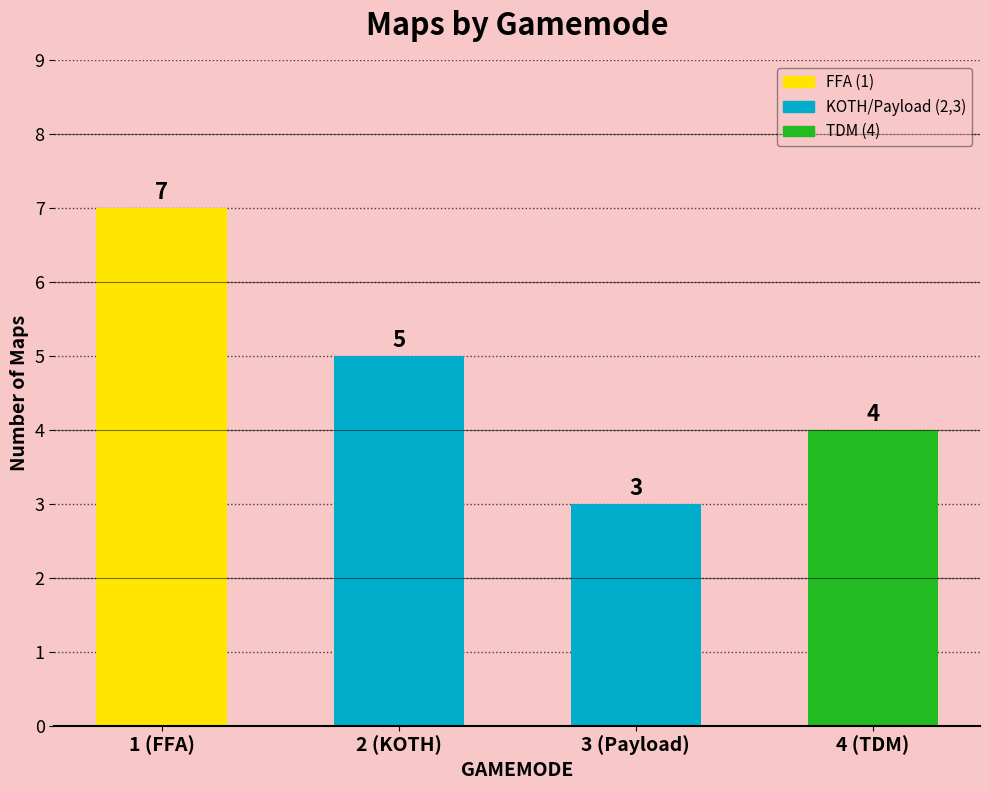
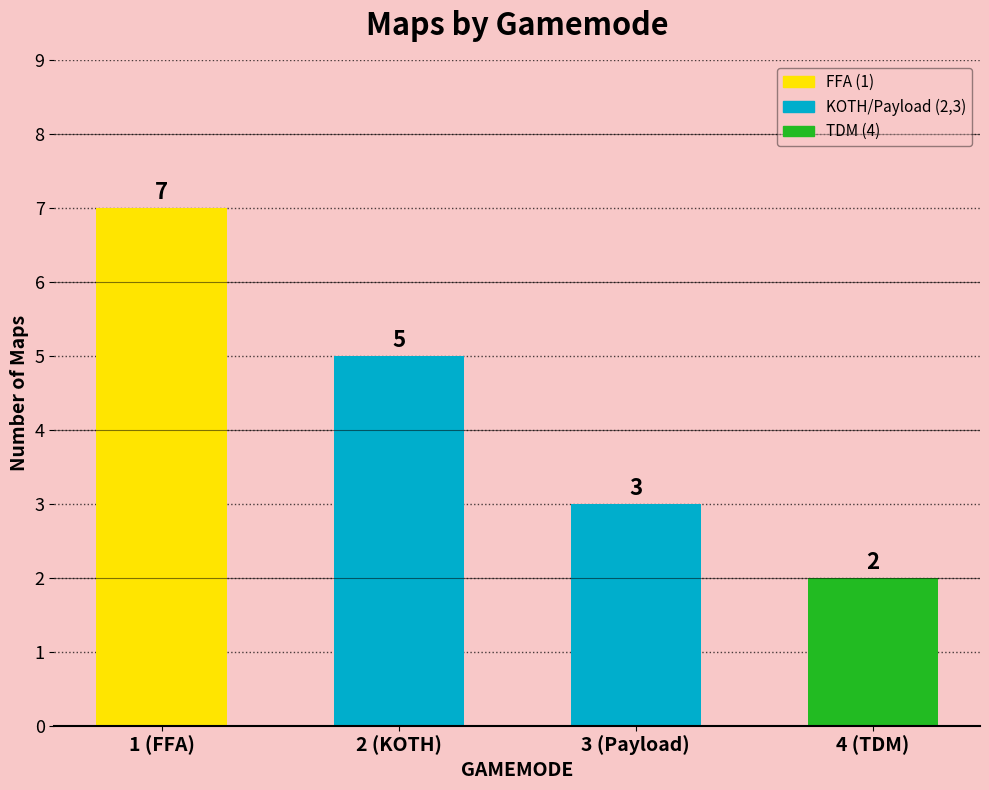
4 (TDM): 4 -> 2
